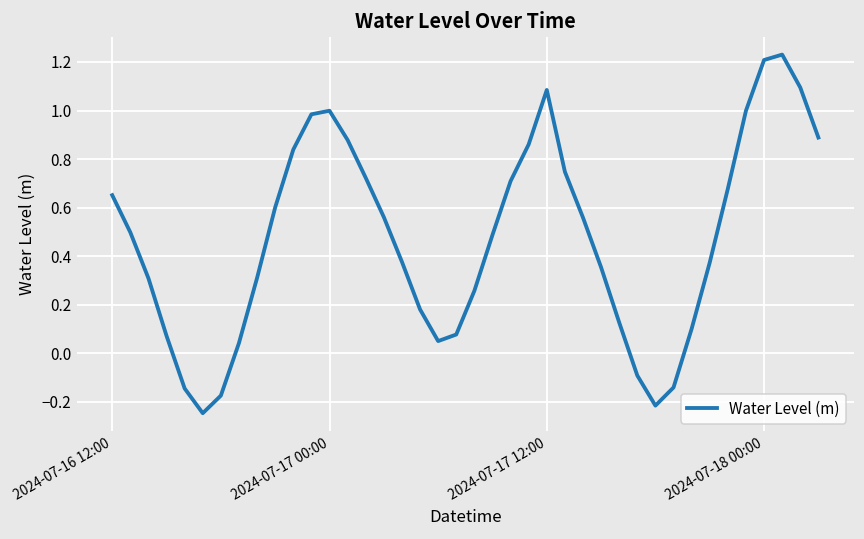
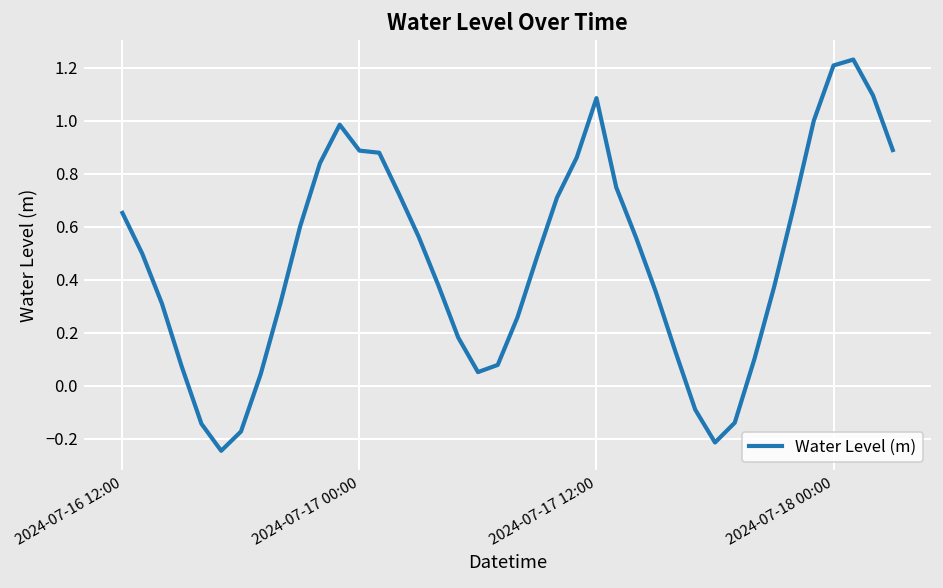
2024-07-17 00:00: 1.00 -> 0.89
